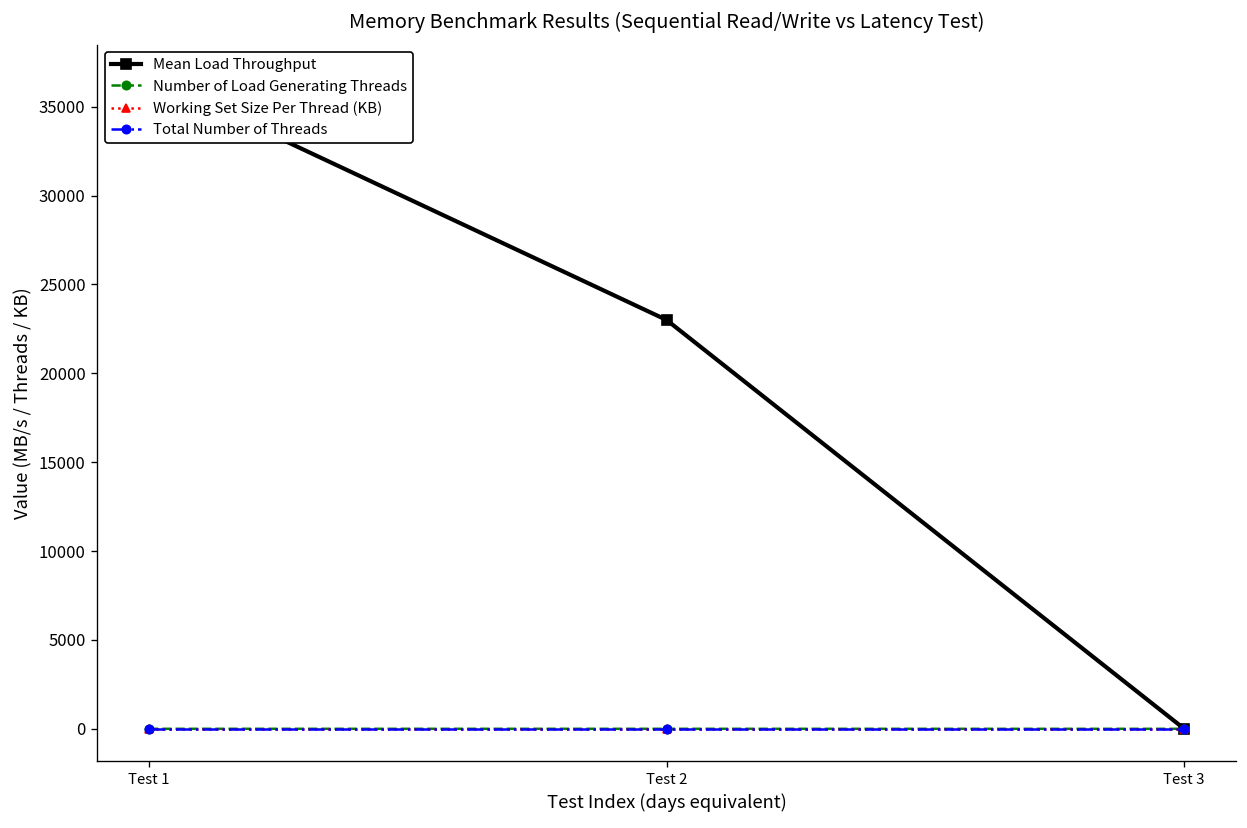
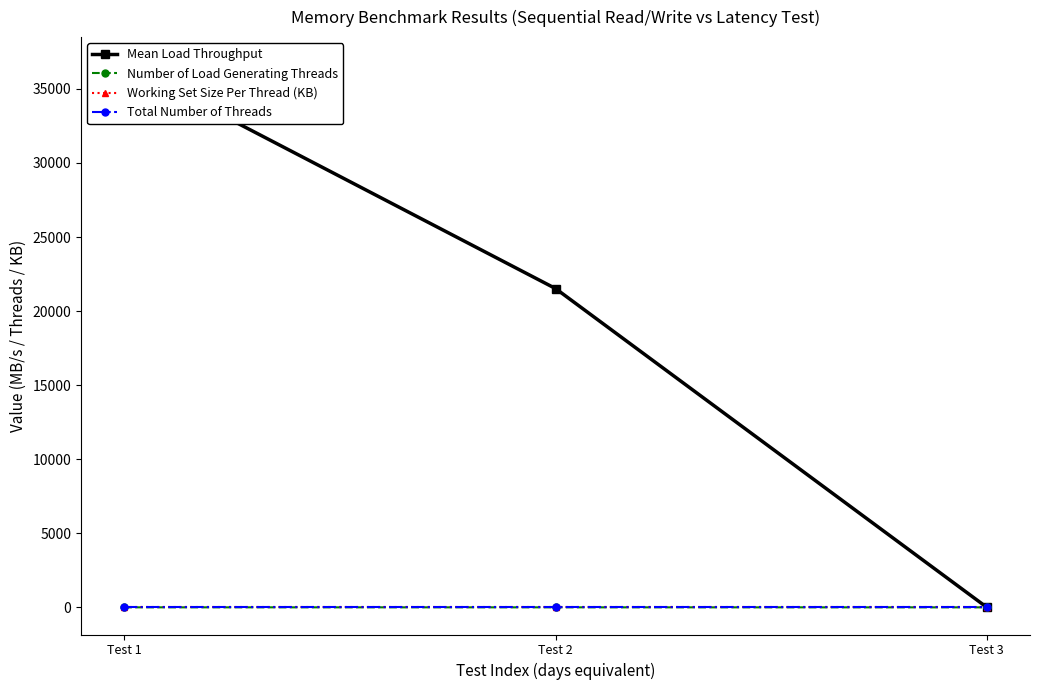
Mean Load Throughput, Test 2: 23000 -> 21500
